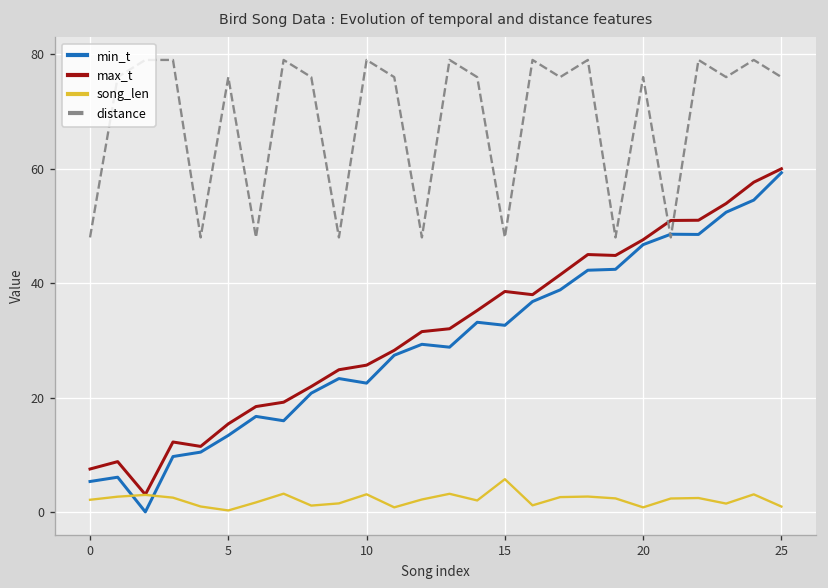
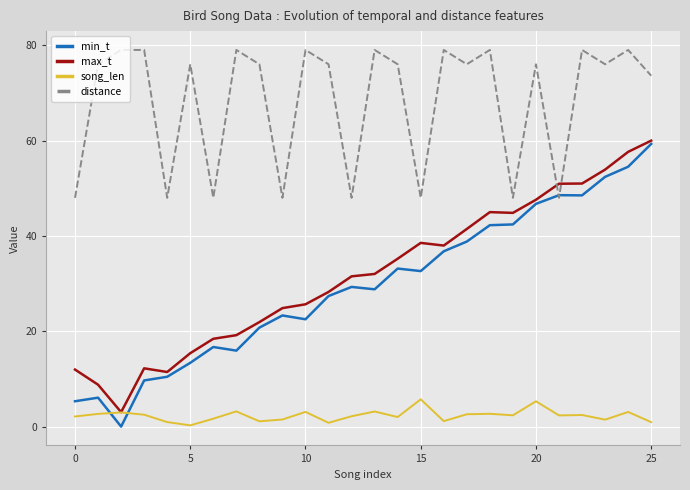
max_t, 0: 8 -> 12
song_len, 20: 1 -> 5
distance, 25: 76 -> 74
